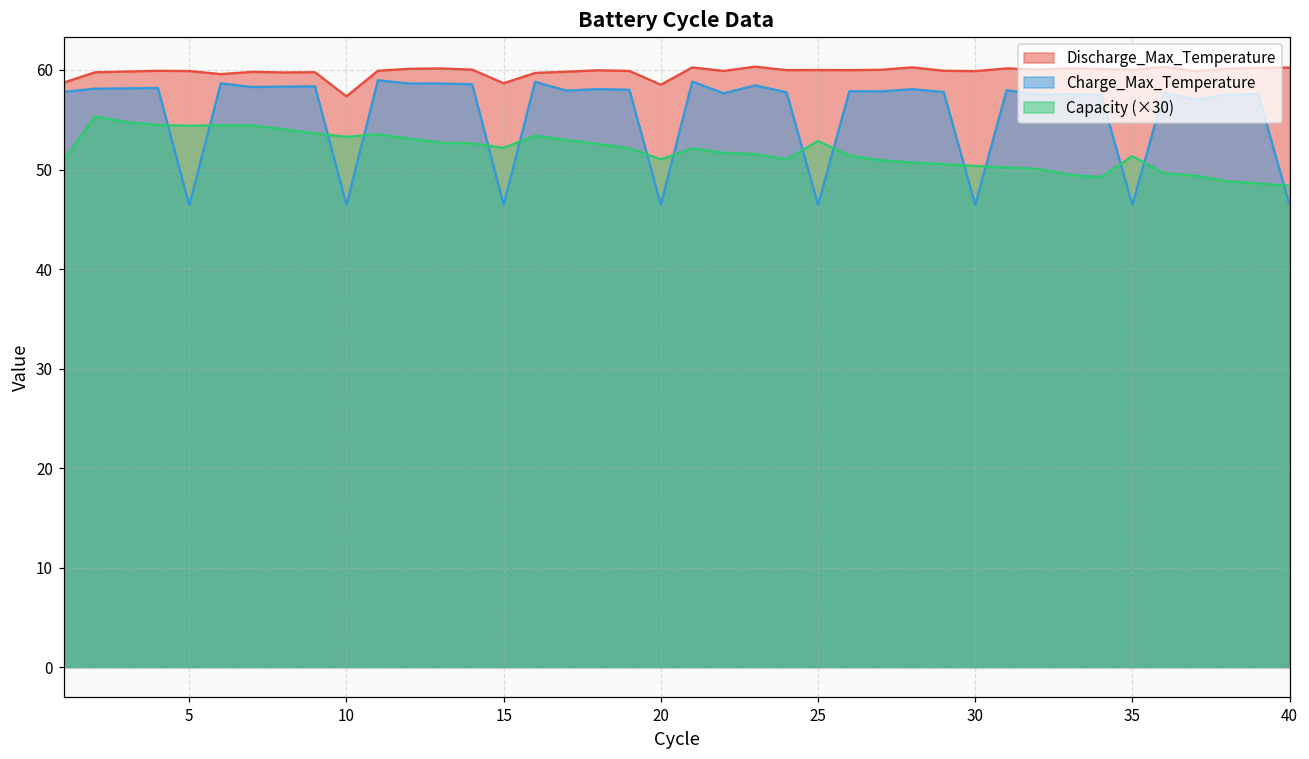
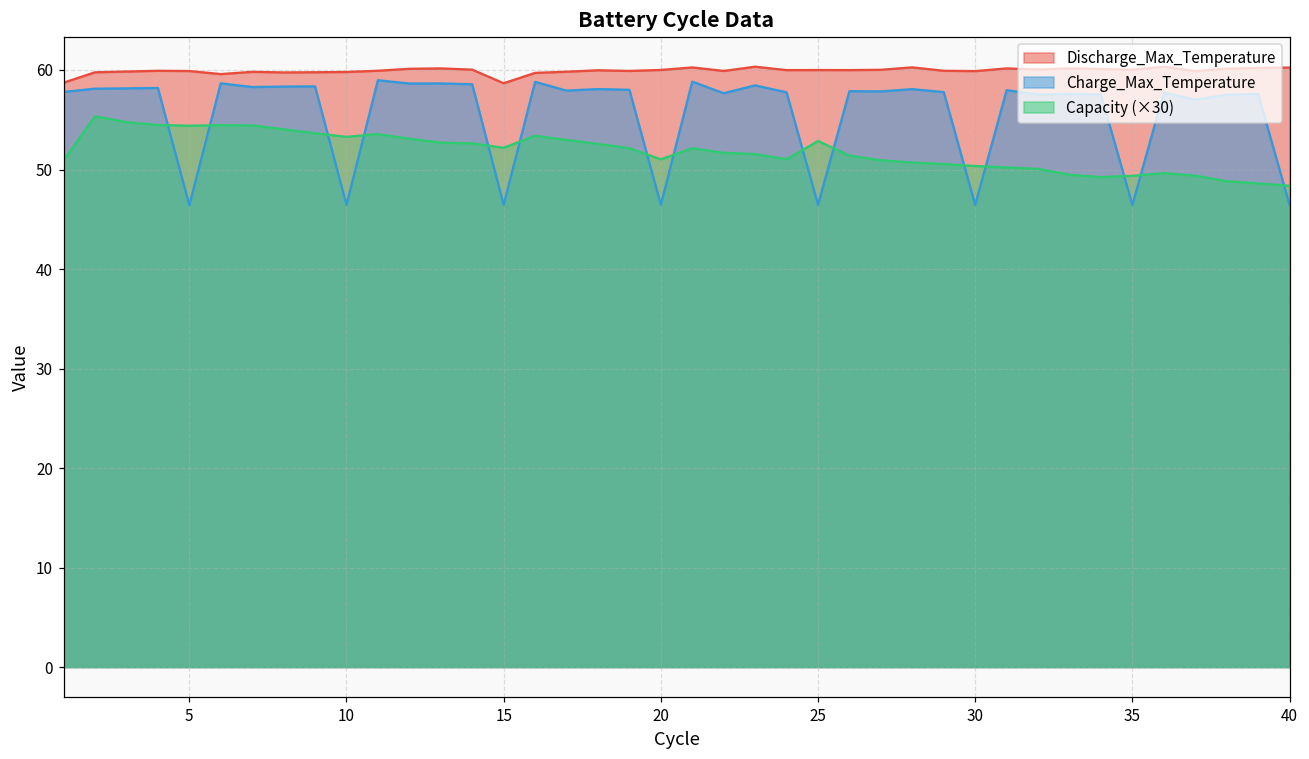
Discharge_Max_Temperature, 10: 57 -> 60
Discharge_Max_Temperature, 20: 59 -> 60
Capacity (×30), 35: 51 -> 49
